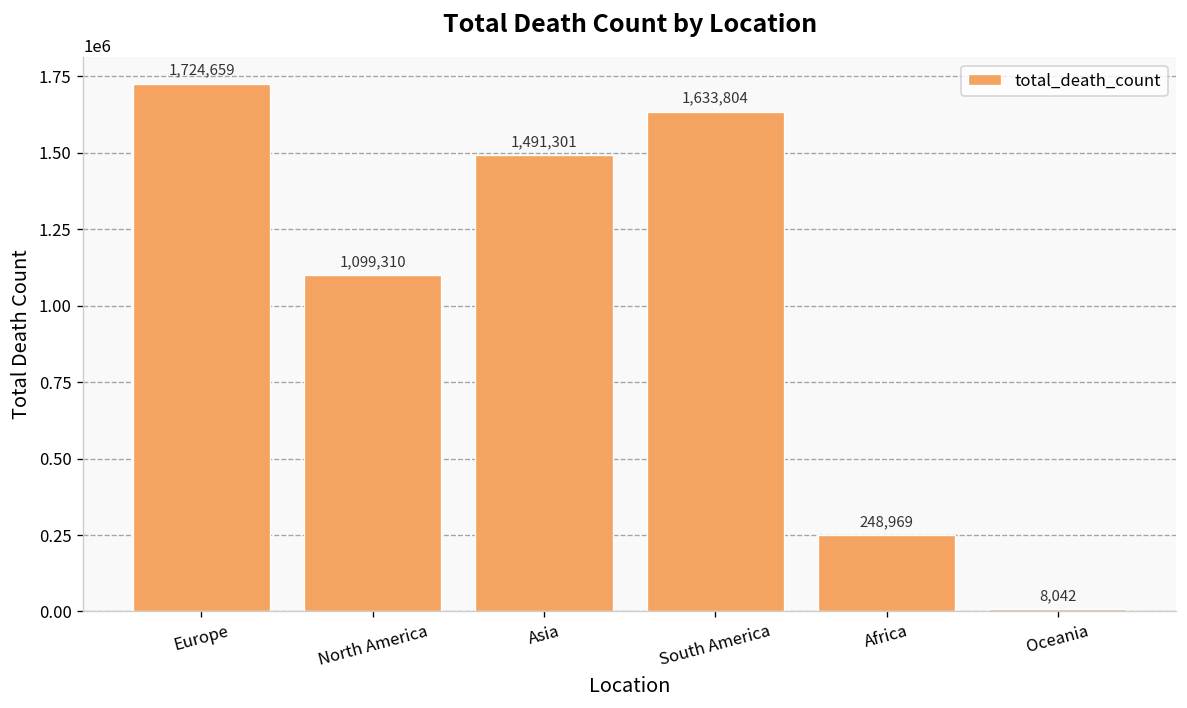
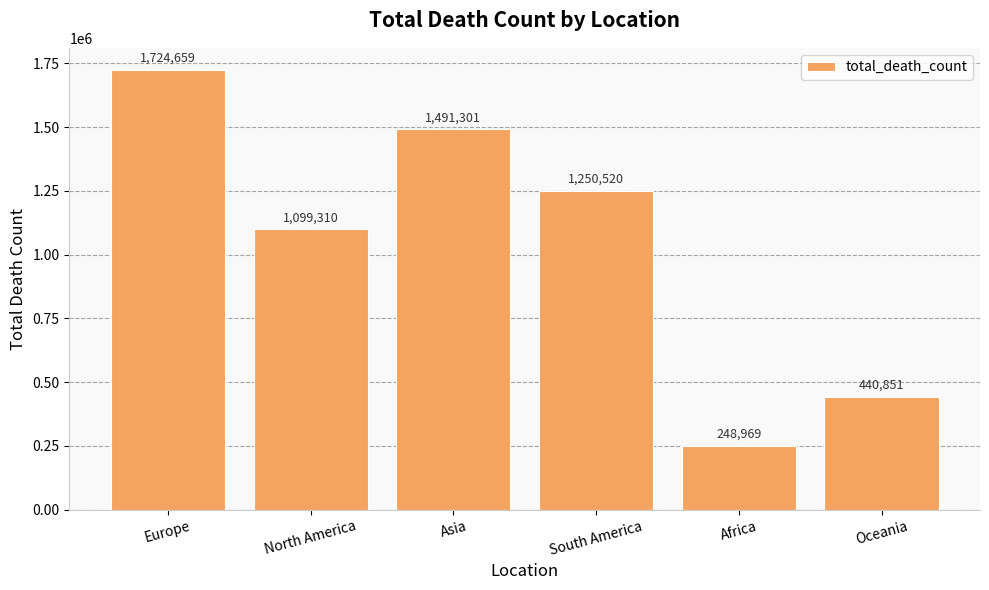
South America: 1,633,804 -> 1,250,520
Oceania: 8,042 -> 440,851
